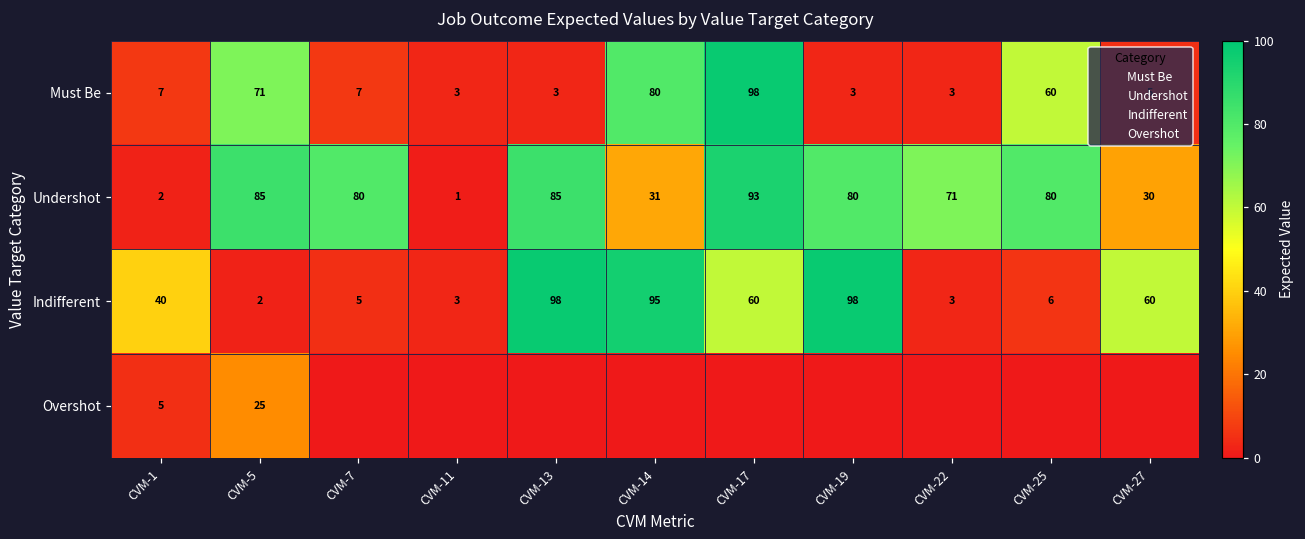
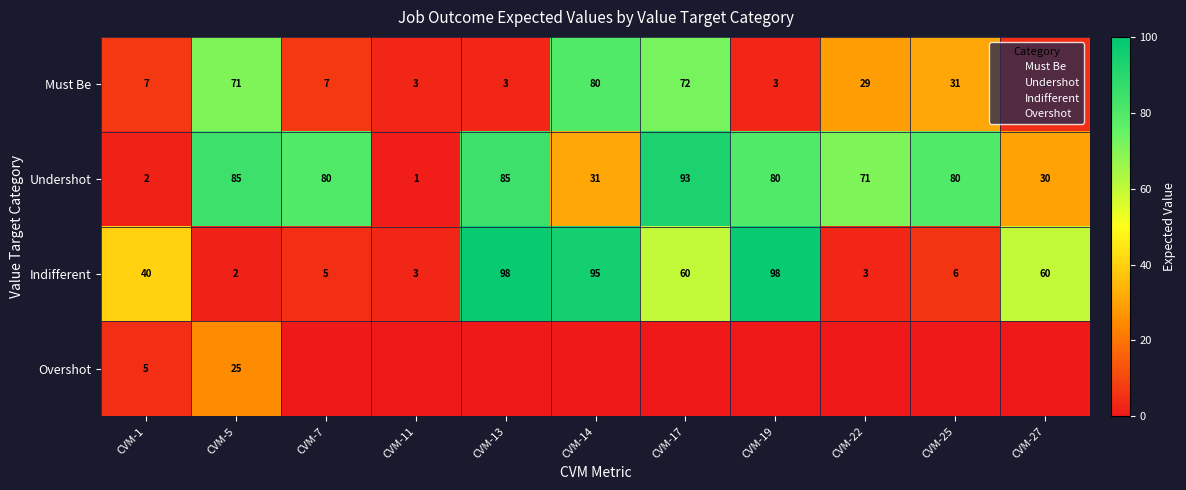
Must Be, CVM-17: 98 -> 72
Must Be, CVM-22: 3 -> 29
Must Be, CVM-25: 60 -> 31
